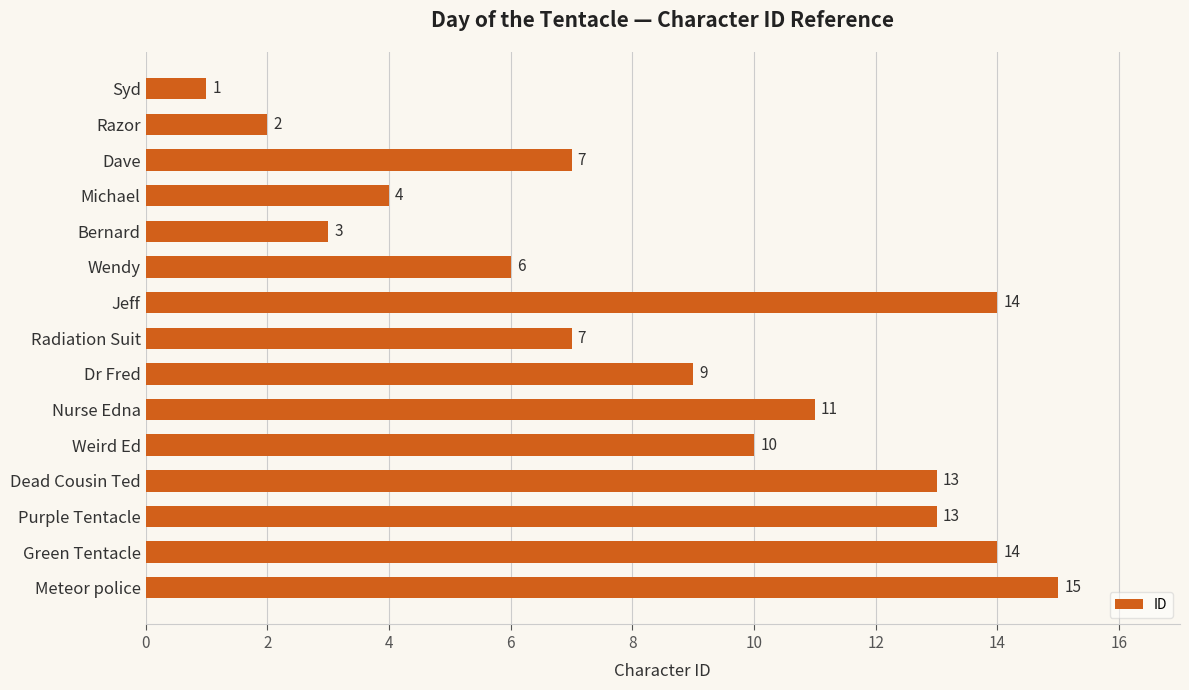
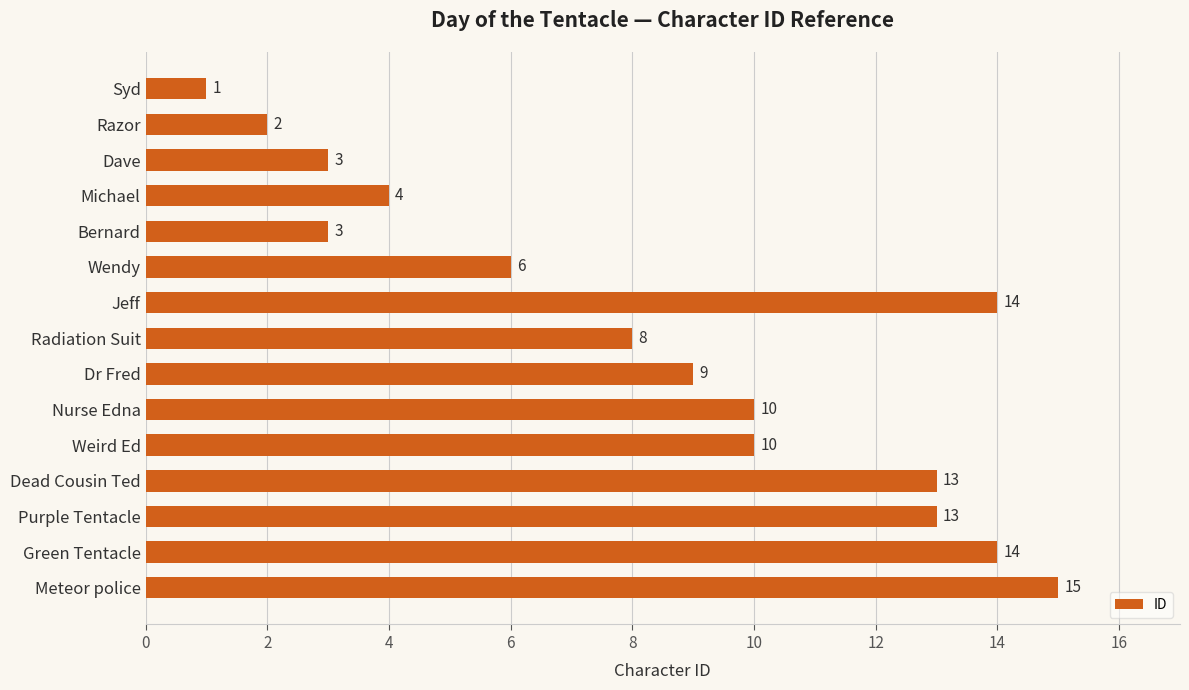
Dave: 7 -> 3
Radiation Suit: 7 -> 8
Nurse Edna: 11 -> 10
